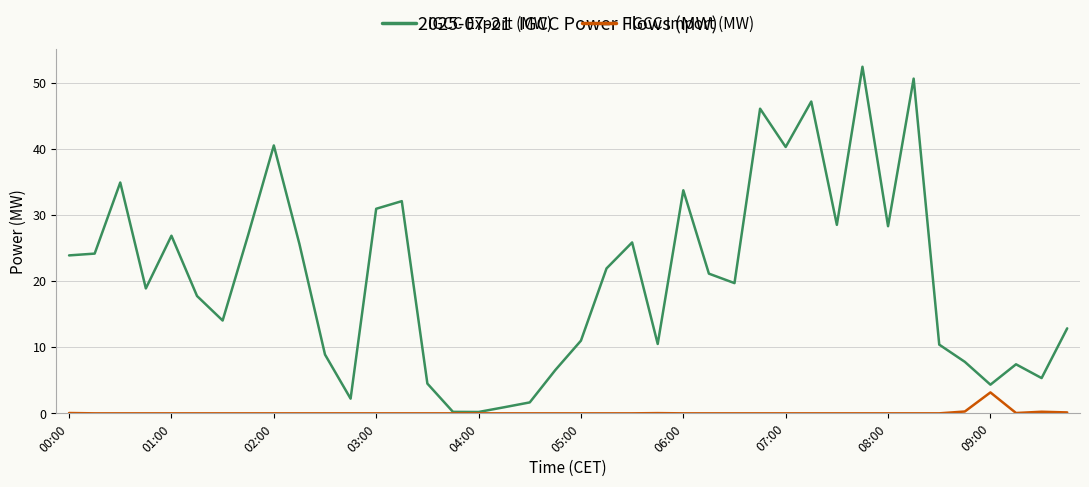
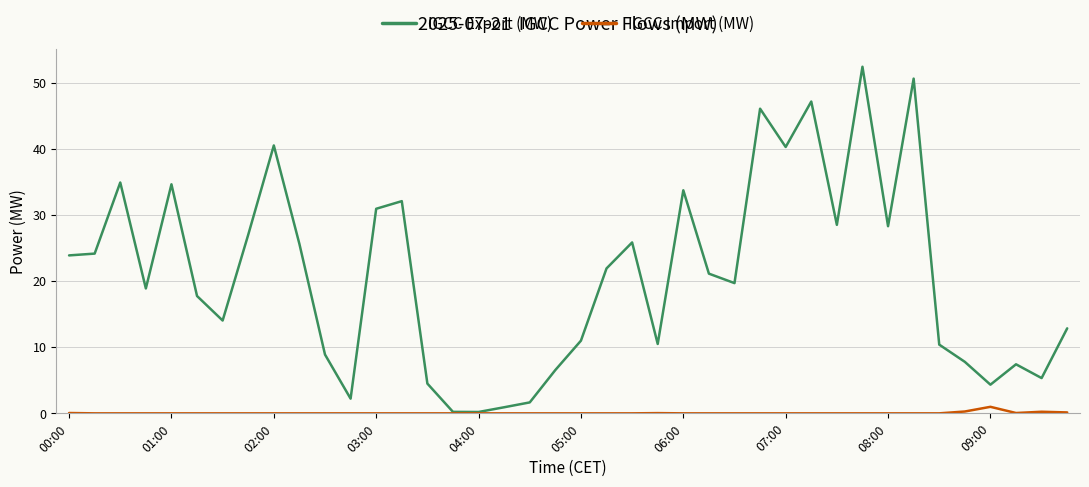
IGCC Export (MW), 01:00: 27 -> 35
IGCC Import (MW), 09:00: 3 -> 1
